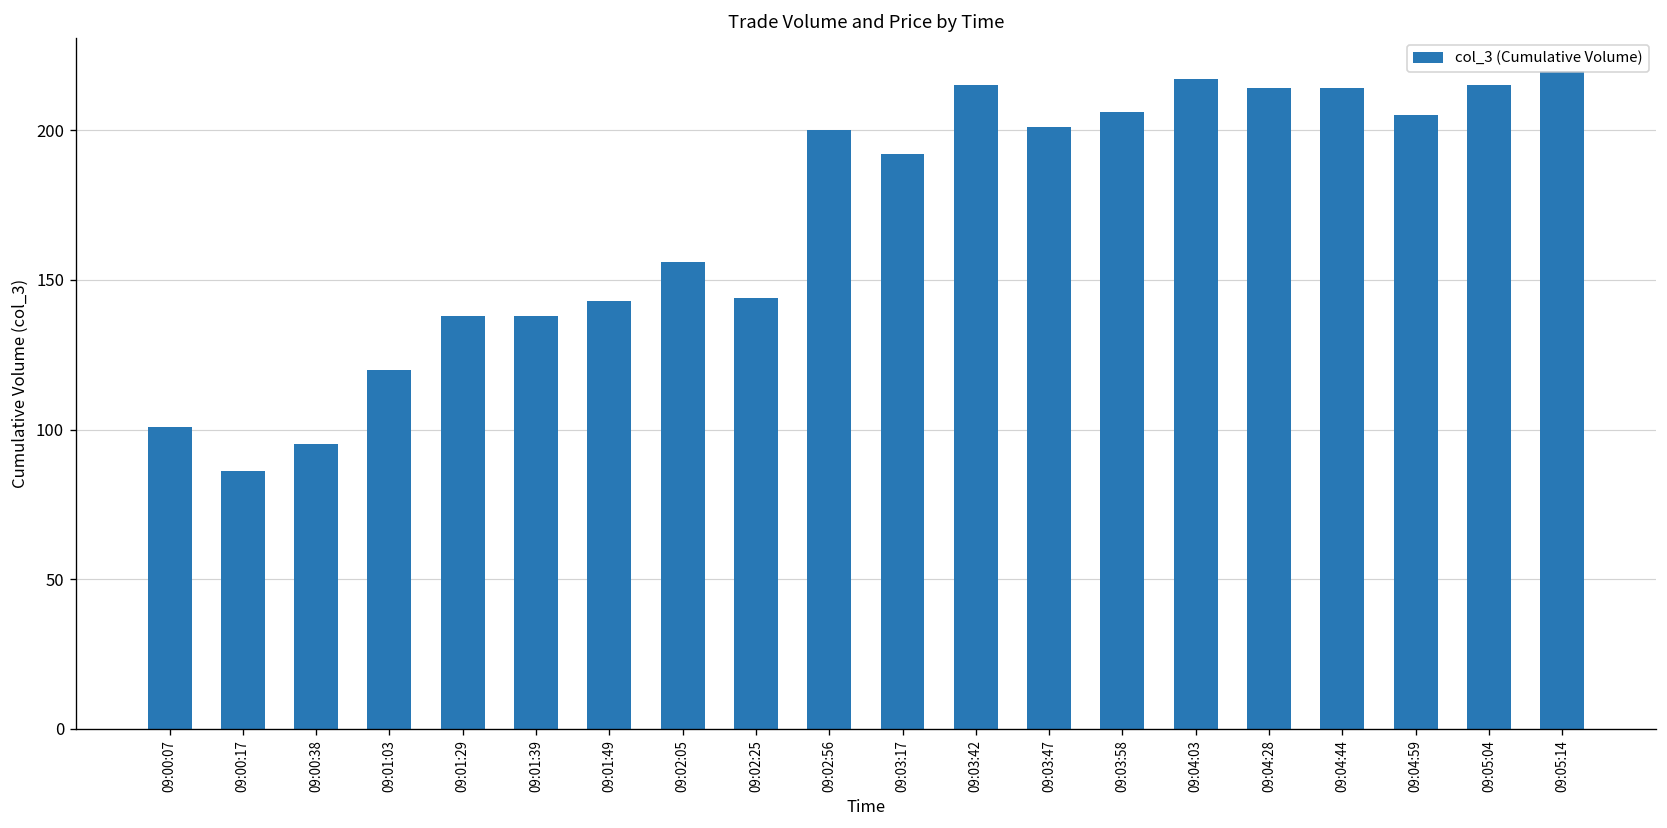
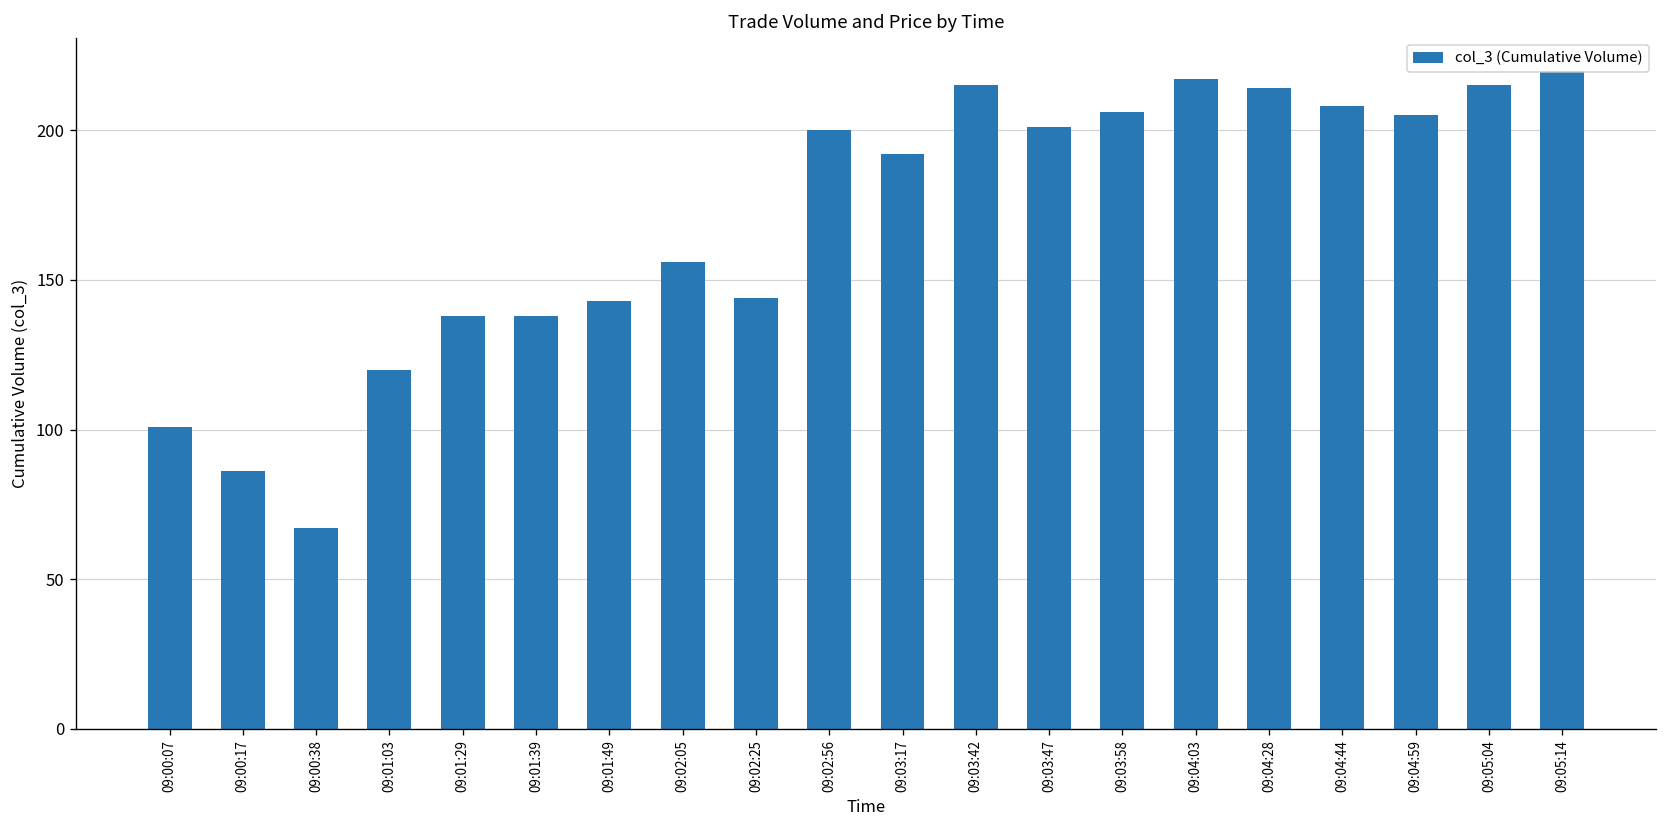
09:00:38: 95 -> 67
09:04:44: 214 -> 208
